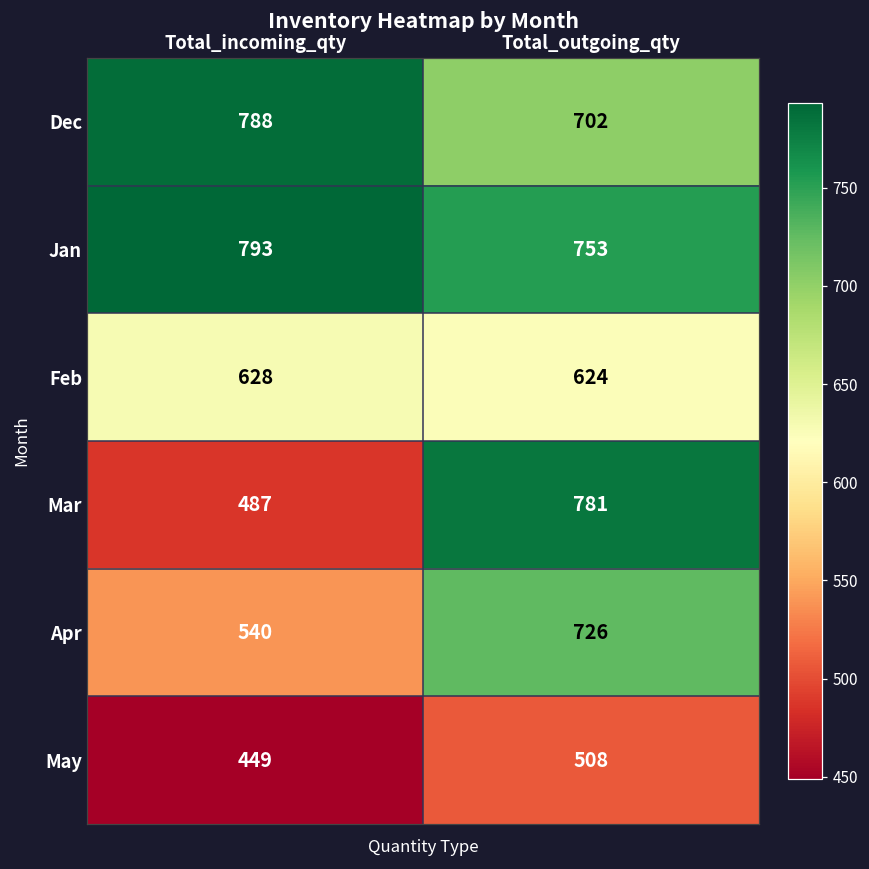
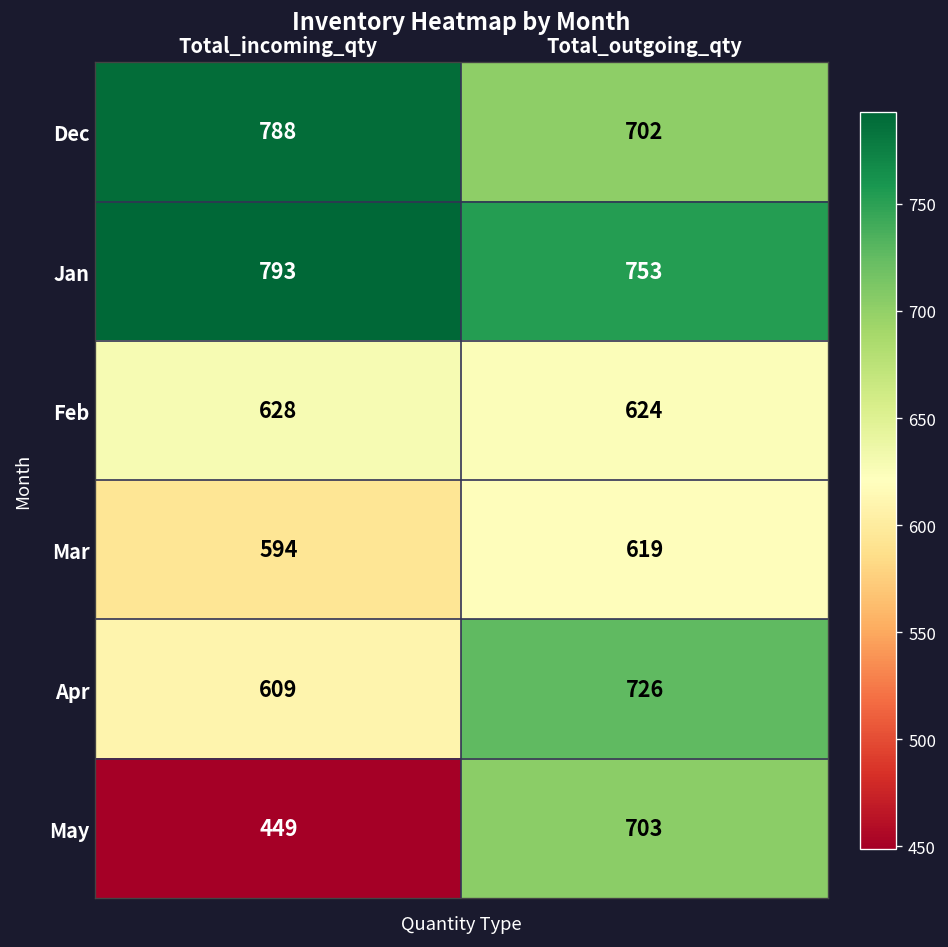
Mar, Total_incoming_qty: 487 -> 594
Mar, Total_outgoing_qty: 781 -> 619
Apr, Total_incoming_qty: 540 -> 609
May, Total_outgoing_qty: 508 -> 703
